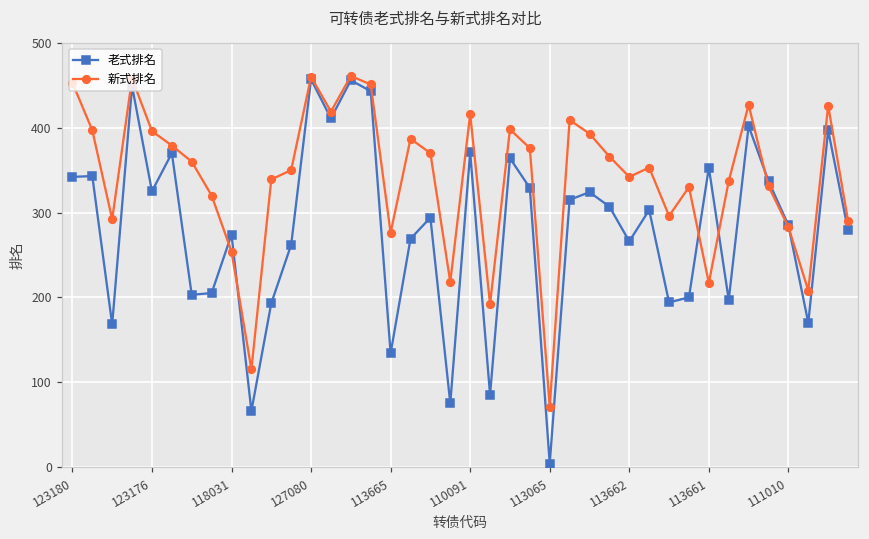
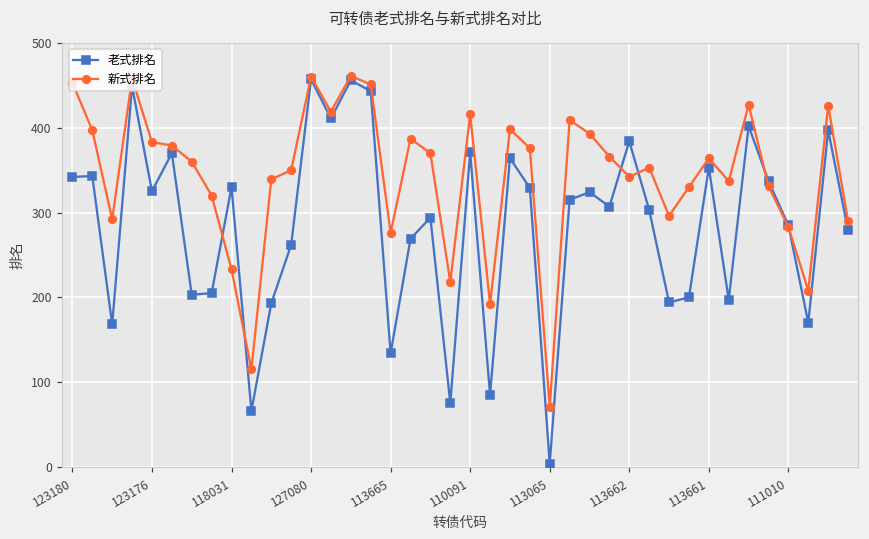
新式排名, 123176: 400 -> 380
老式排名, 118031: 270 -> 330
新式排名, 118031: 250 -> 230
老式排名, 113662: 270 -> 380
新式排名, 113661: 220 -> 360
